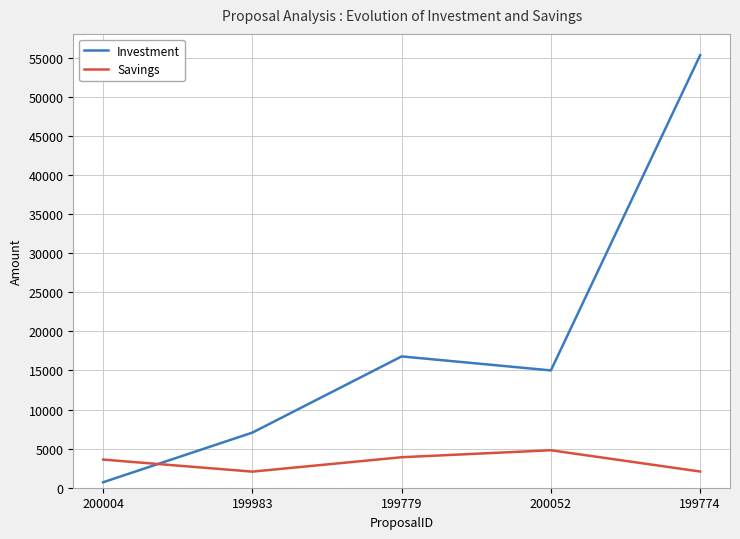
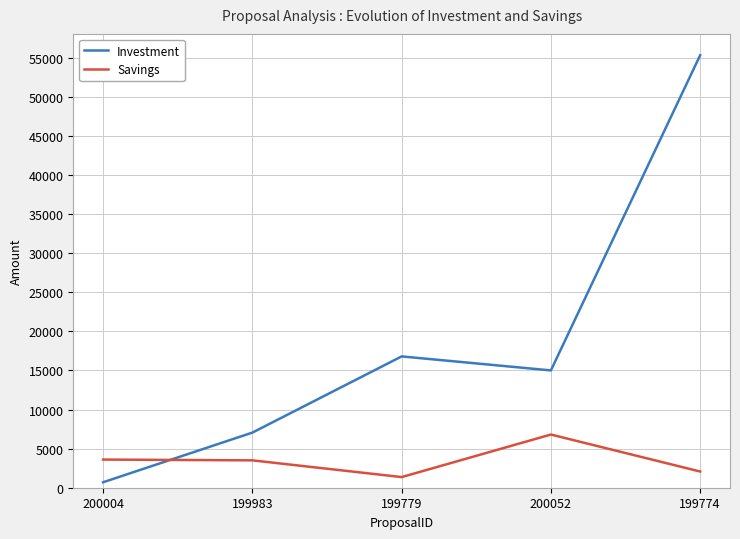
Savings, 199983: 2000 -> 4000
Savings, 199779: 4000 -> 1000
Savings, 200052: 5000 -> 7000
